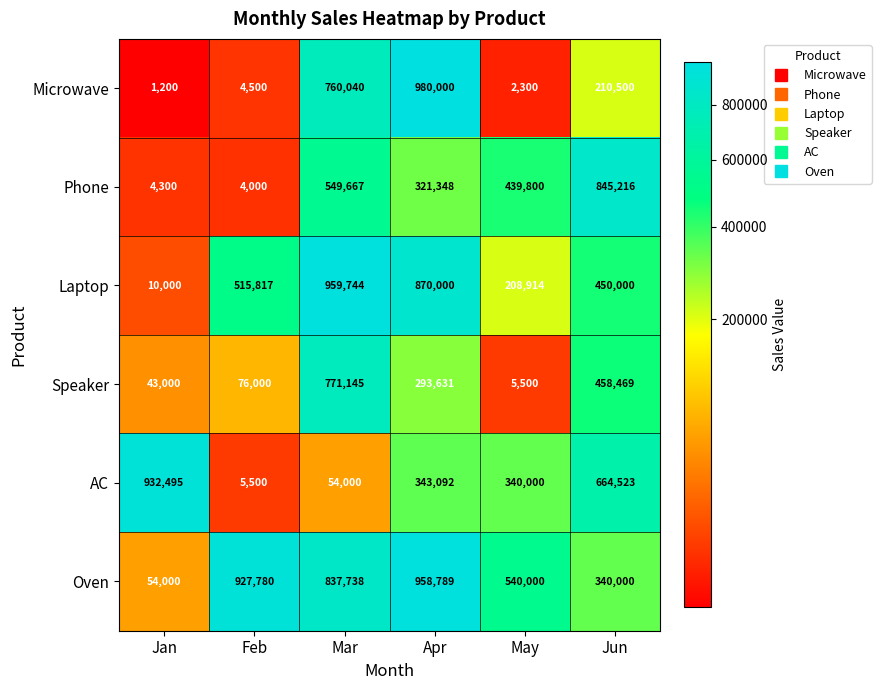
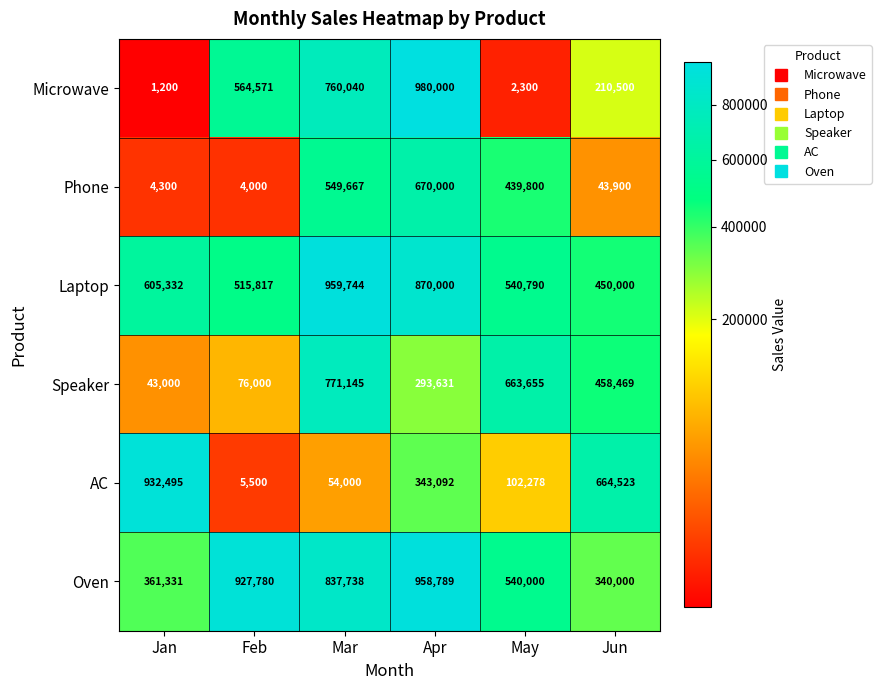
Microwave, Feb: 4,500 -> 564,571
Phone, Apr: 321,348 -> 670,000
Phone, Jun: 845,216 -> 43,900
Laptop, Jan: 10,000 -> 605,332
Laptop, May: 208,914 -> 540,790
Speaker, May: 5,500 -> 663,655
AC, May: 340,000 -> 102,278
Oven, Jan: 54,000 -> 361,331
